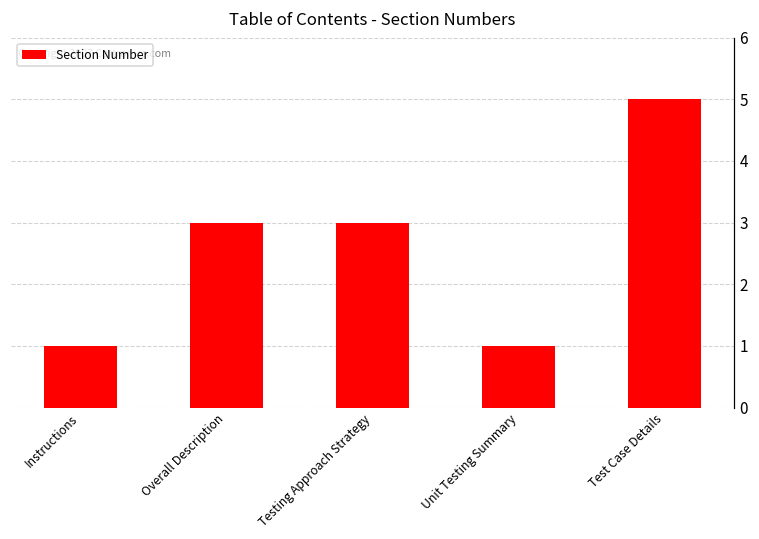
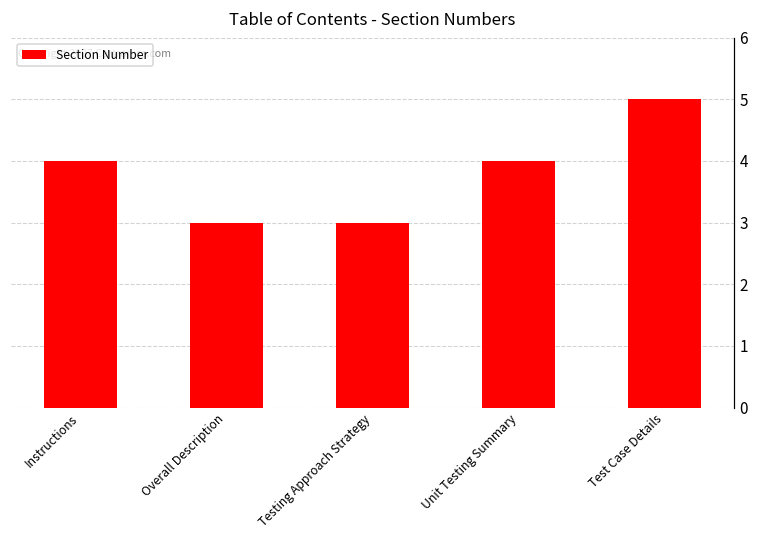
Instructions: 1 -> 4
Unit Testing Summary: 1 -> 4
